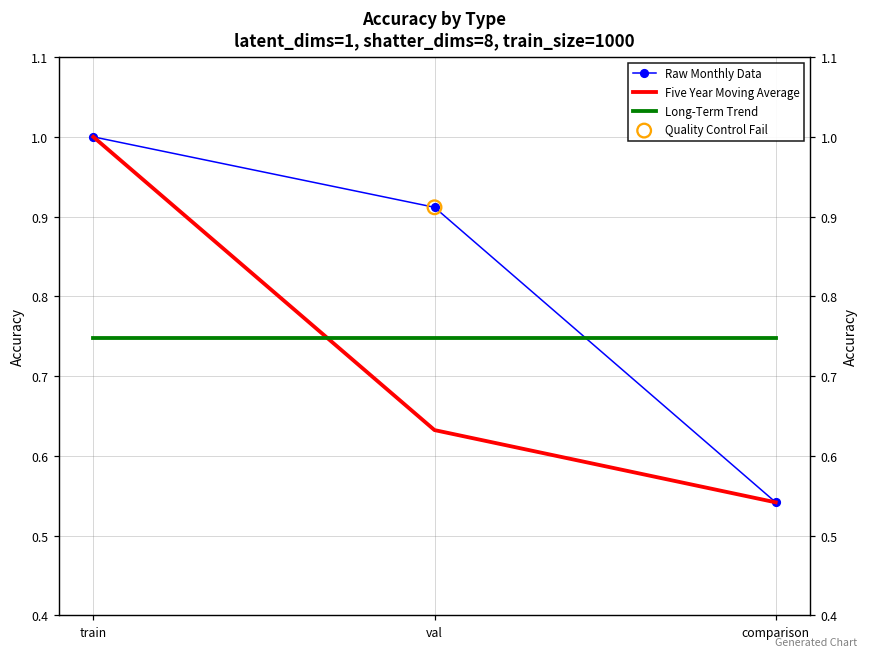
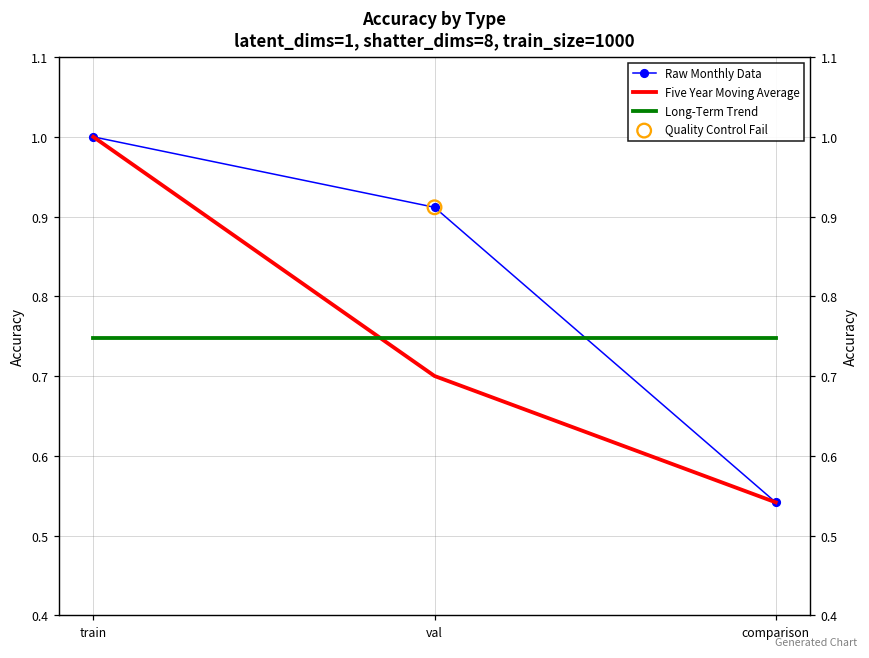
Five Year Moving Average, val: 0.63 -> 0.70
